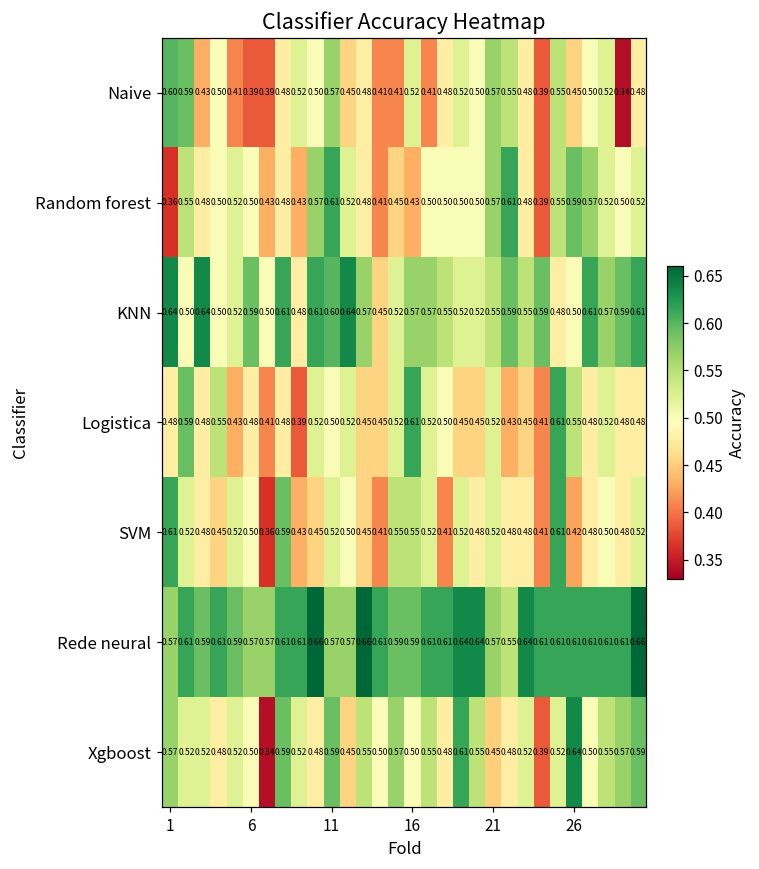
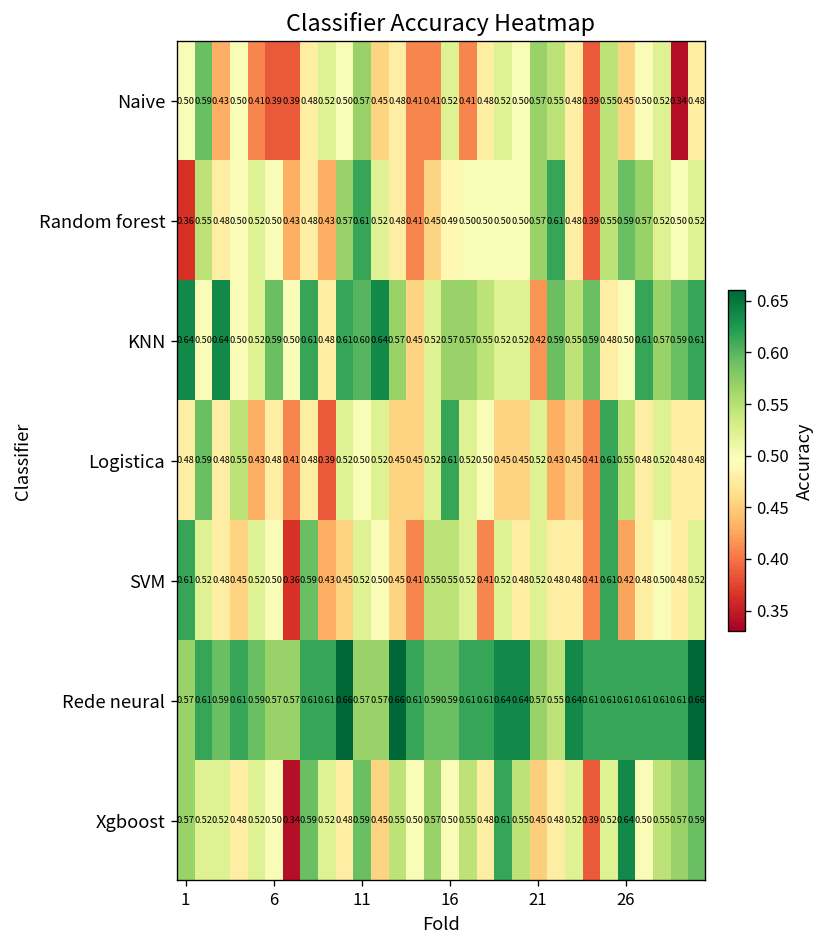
Naive, 1: 0.60 -> 0.50
Random forest, 16: 0.43 -> 0.49
KNN, 21: 0.55 -> 0.42
